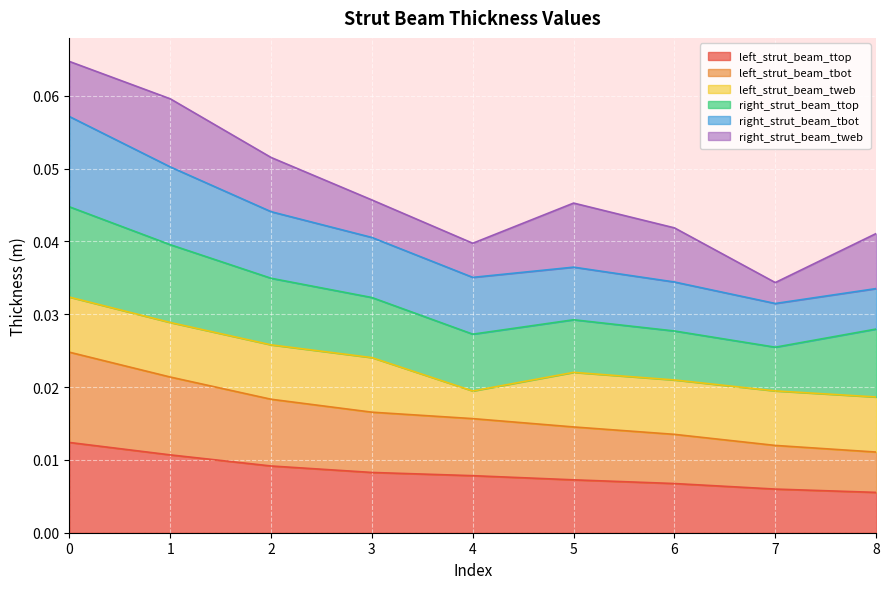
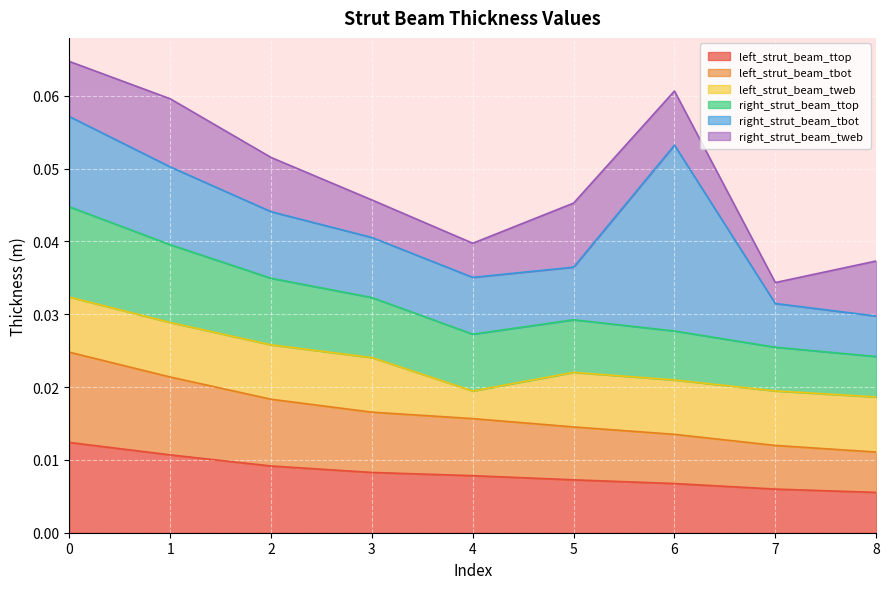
right_strut_beam_tbot, 6: 0.007 -> 0.026
right_strut_beam_ttop, 8: 0.009 -> 0.006
